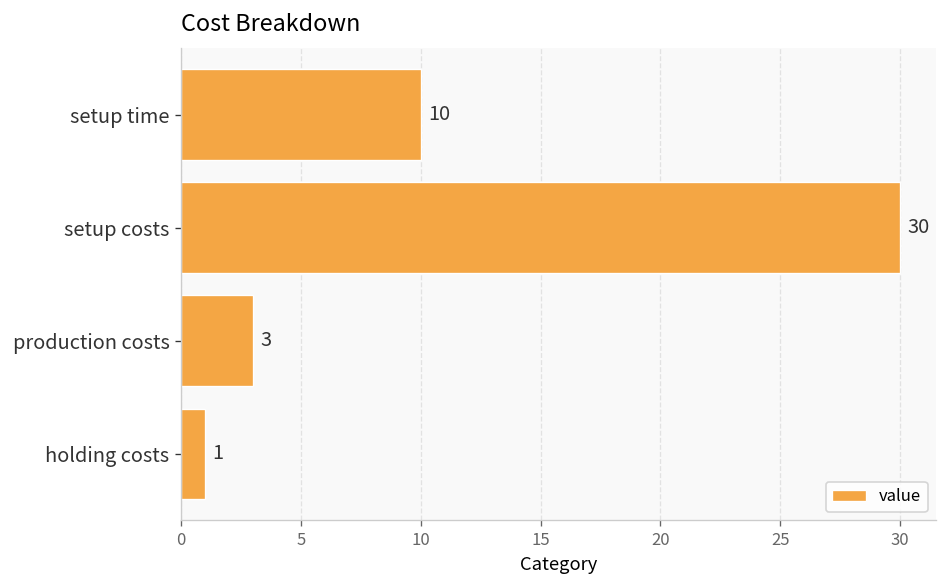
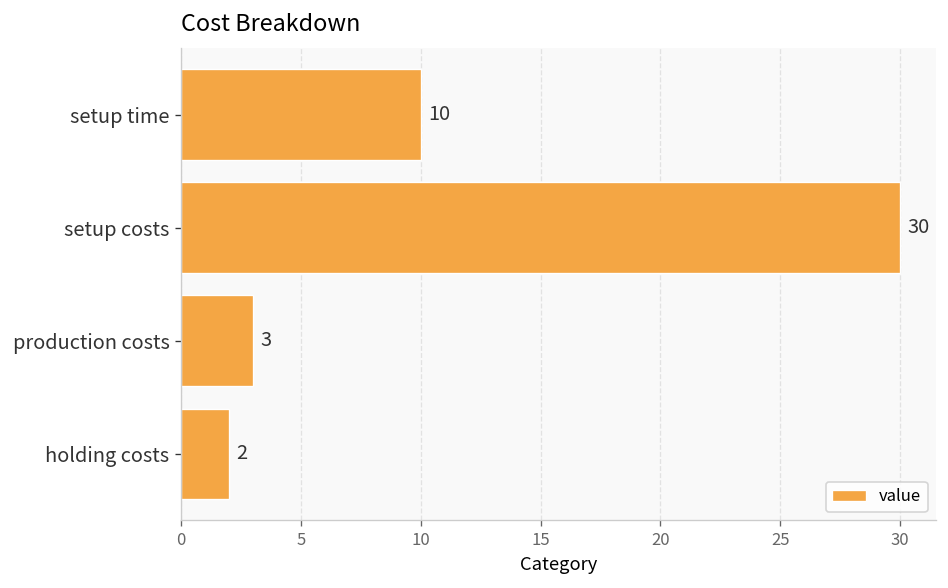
holding costs: 1 -> 2
